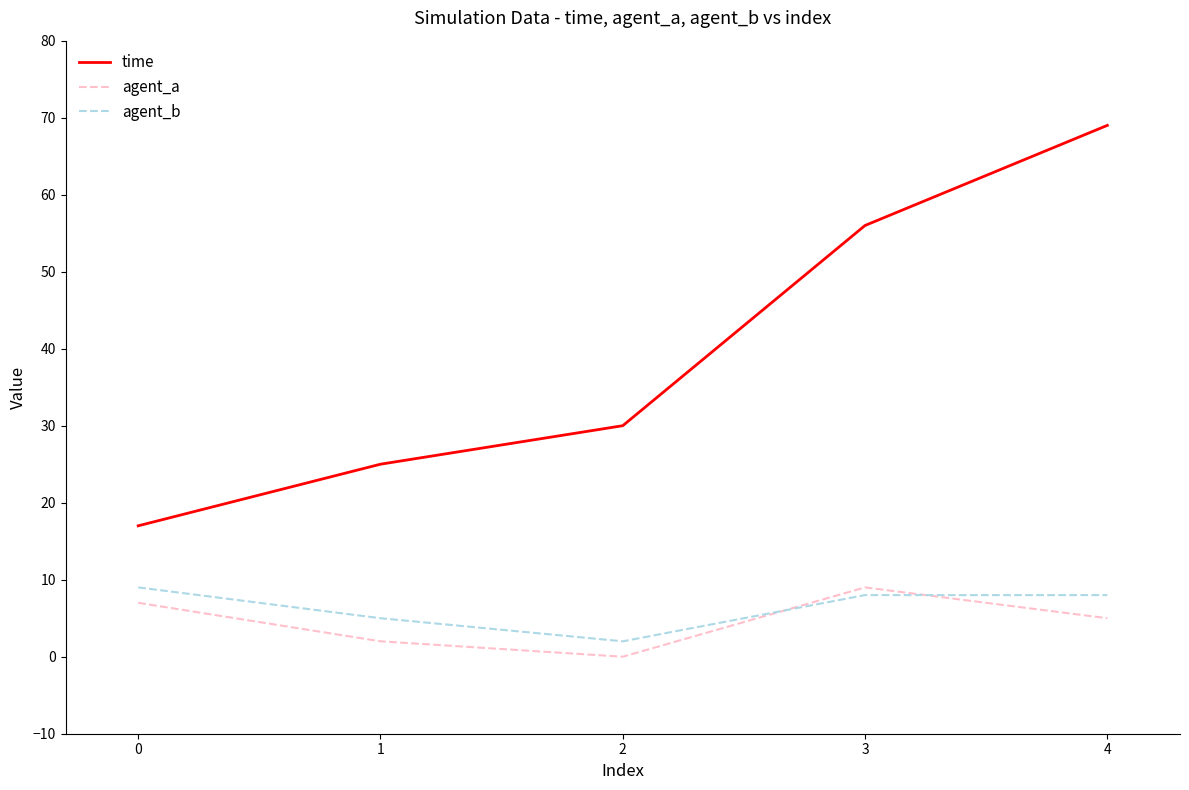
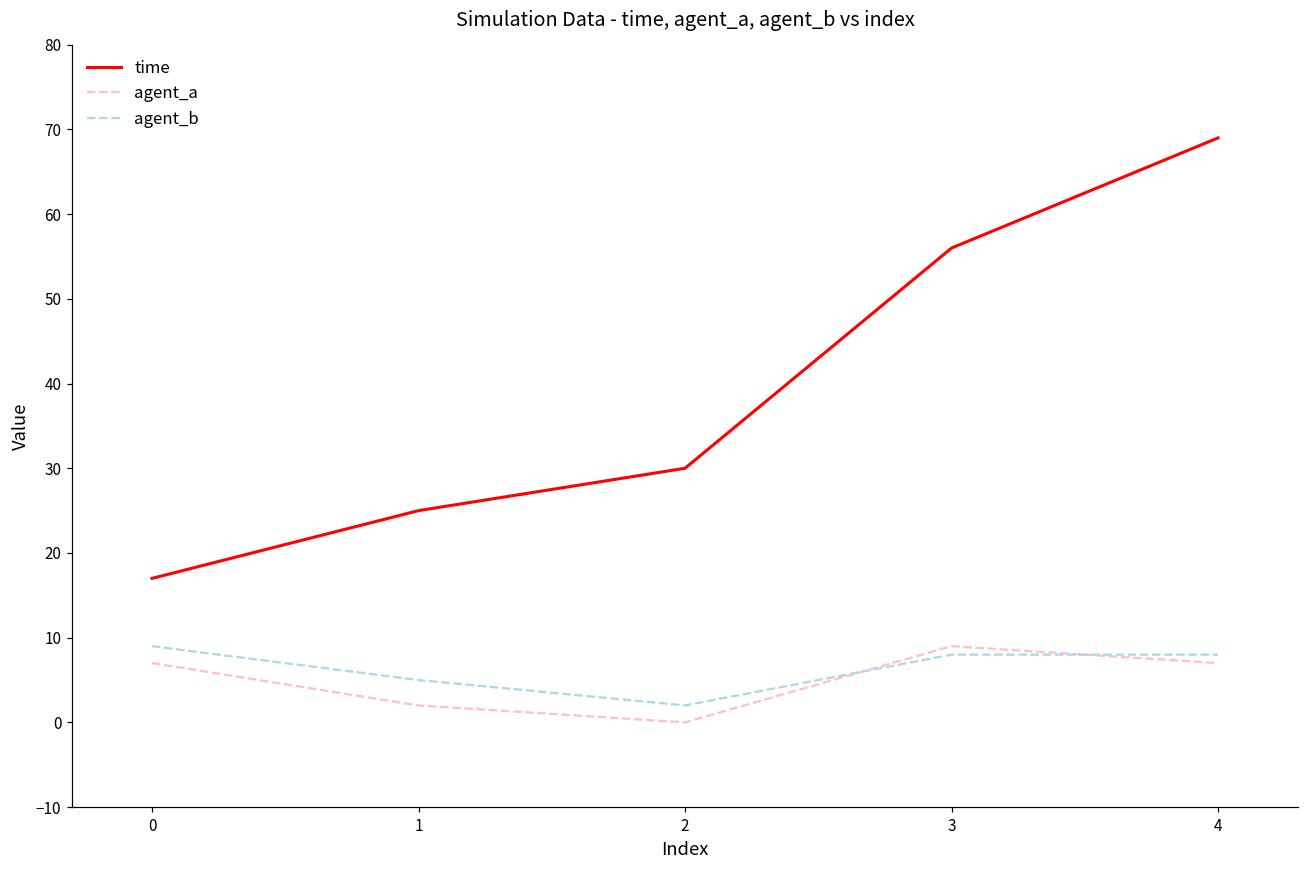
agent_a, 4: 5 -> 7
